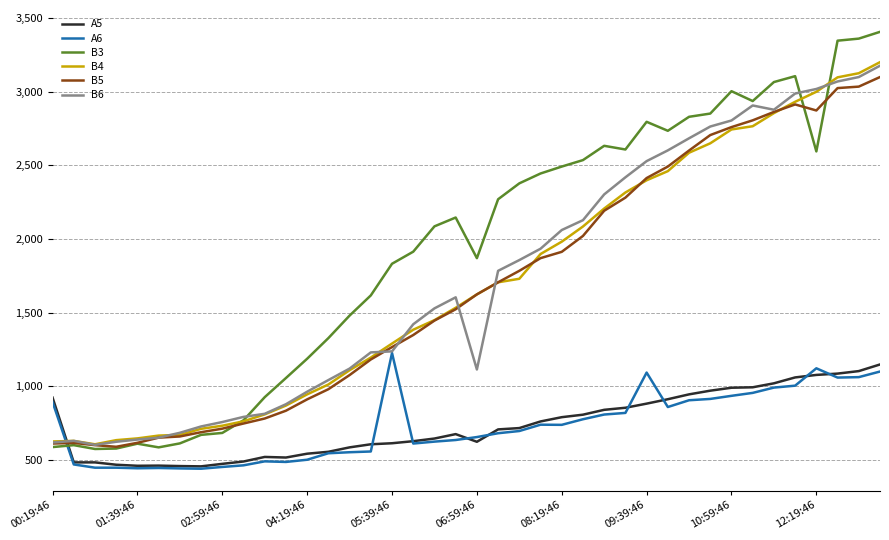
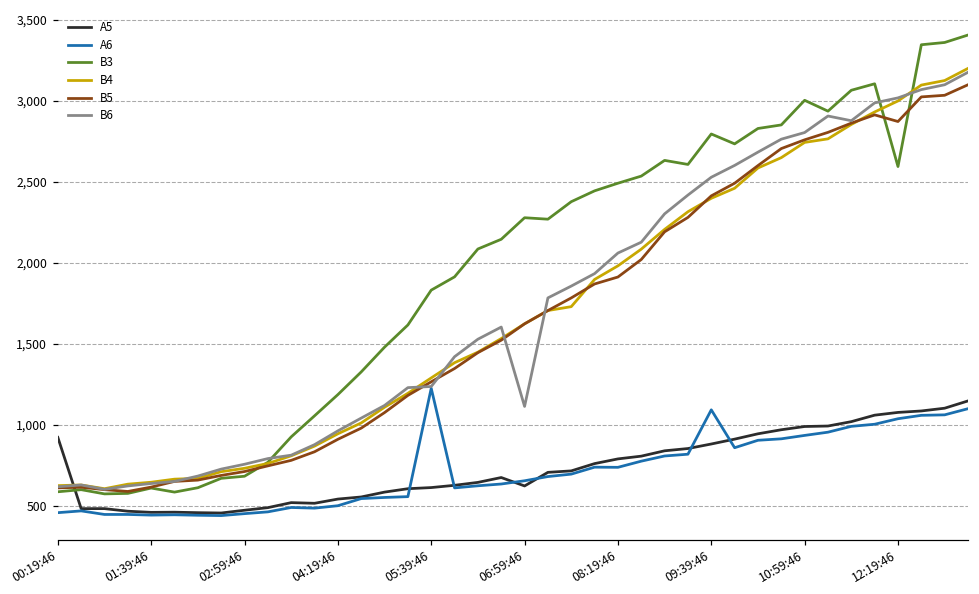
A6, 00:19:46: 890 -> 460
B3, 06:59:46: 1,870 -> 2,280
A6, 12:19:46: 1,120 -> 1,040
